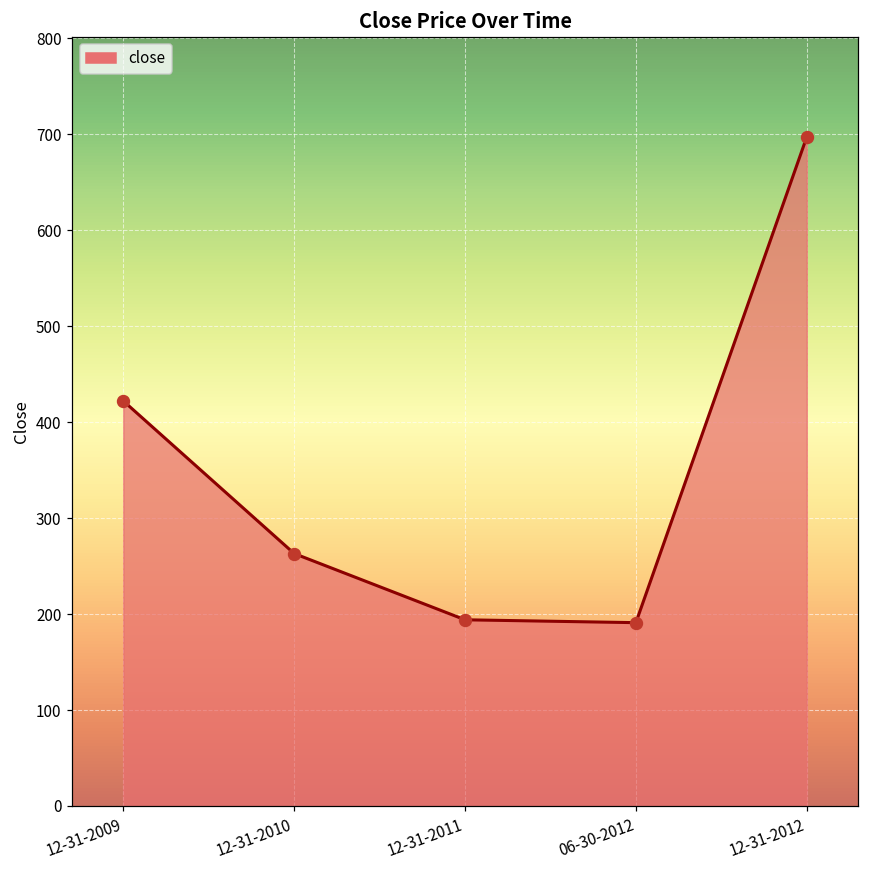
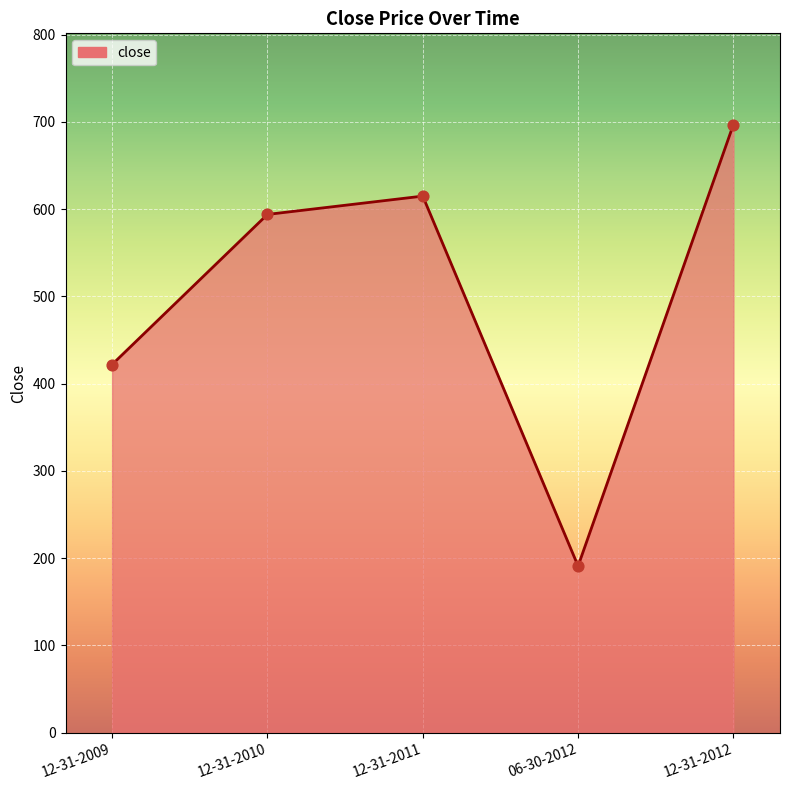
12-31-2010: 260 -> 590
12-31-2011: 190 -> 620
